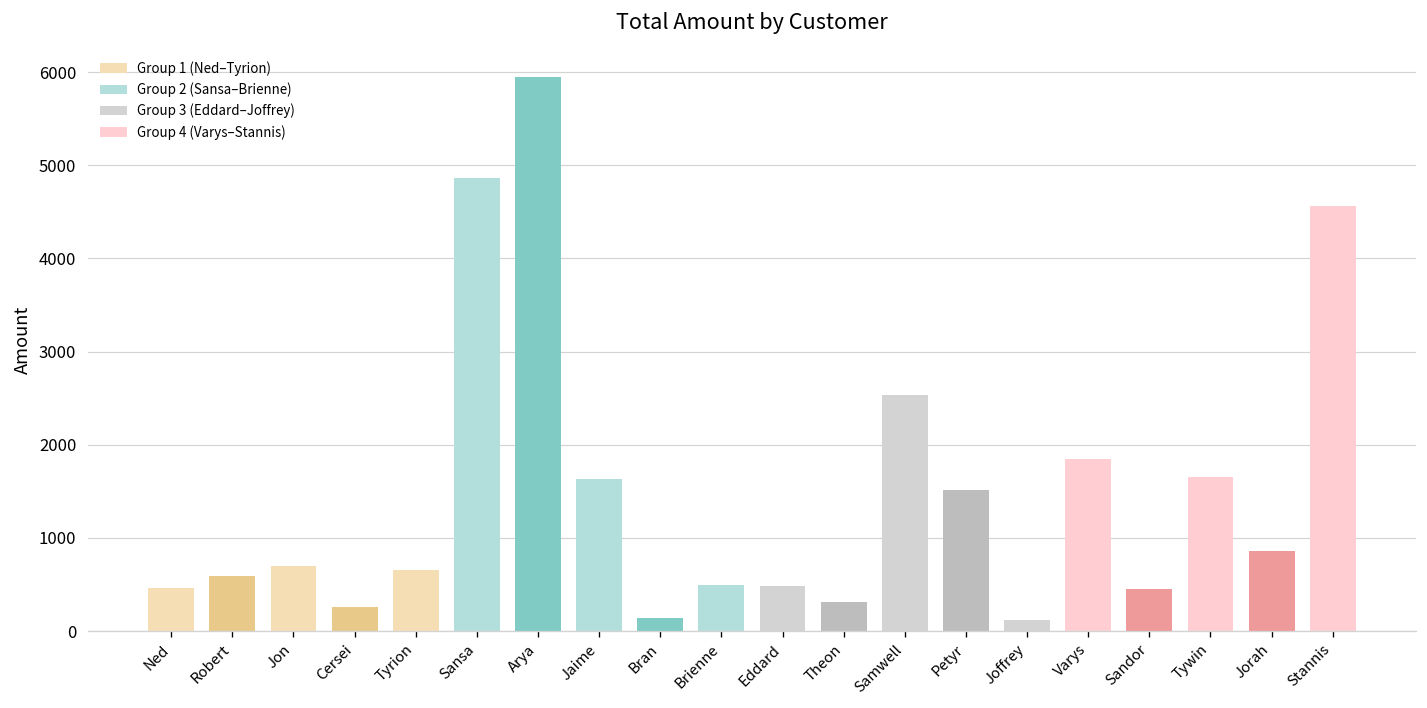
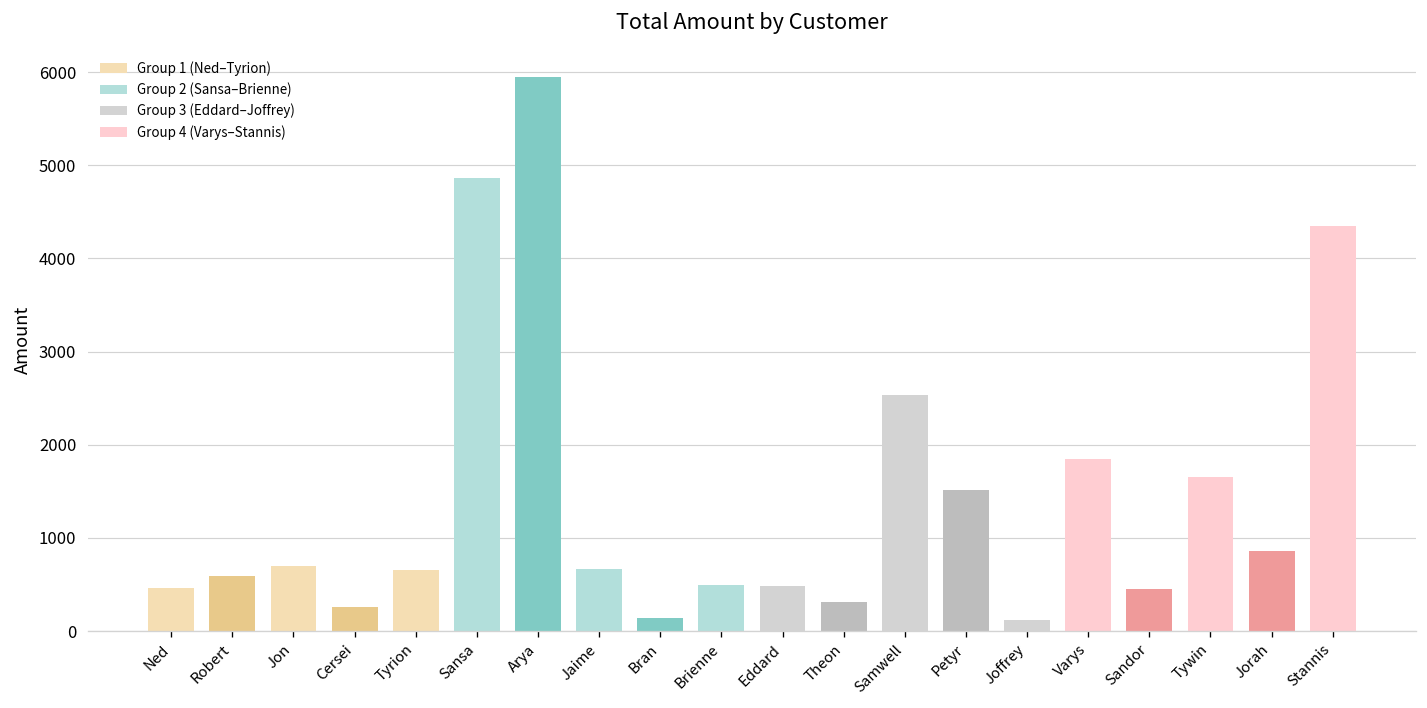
Jaime: 1600 -> 700
Stannis: 4600 -> 4300
